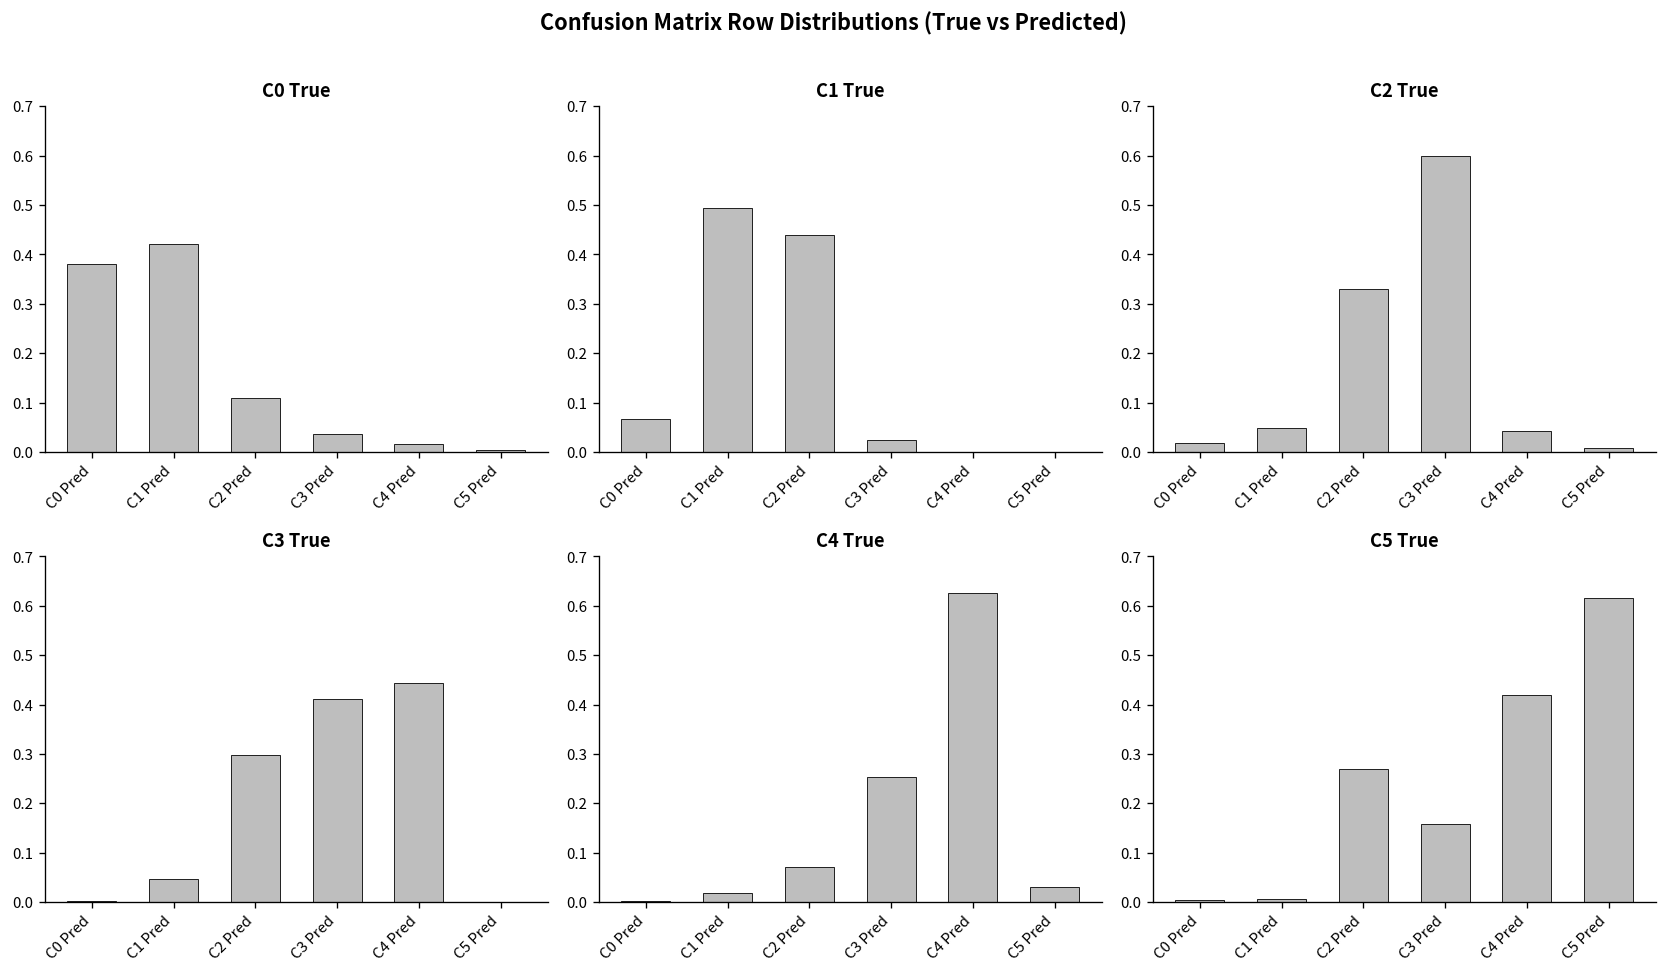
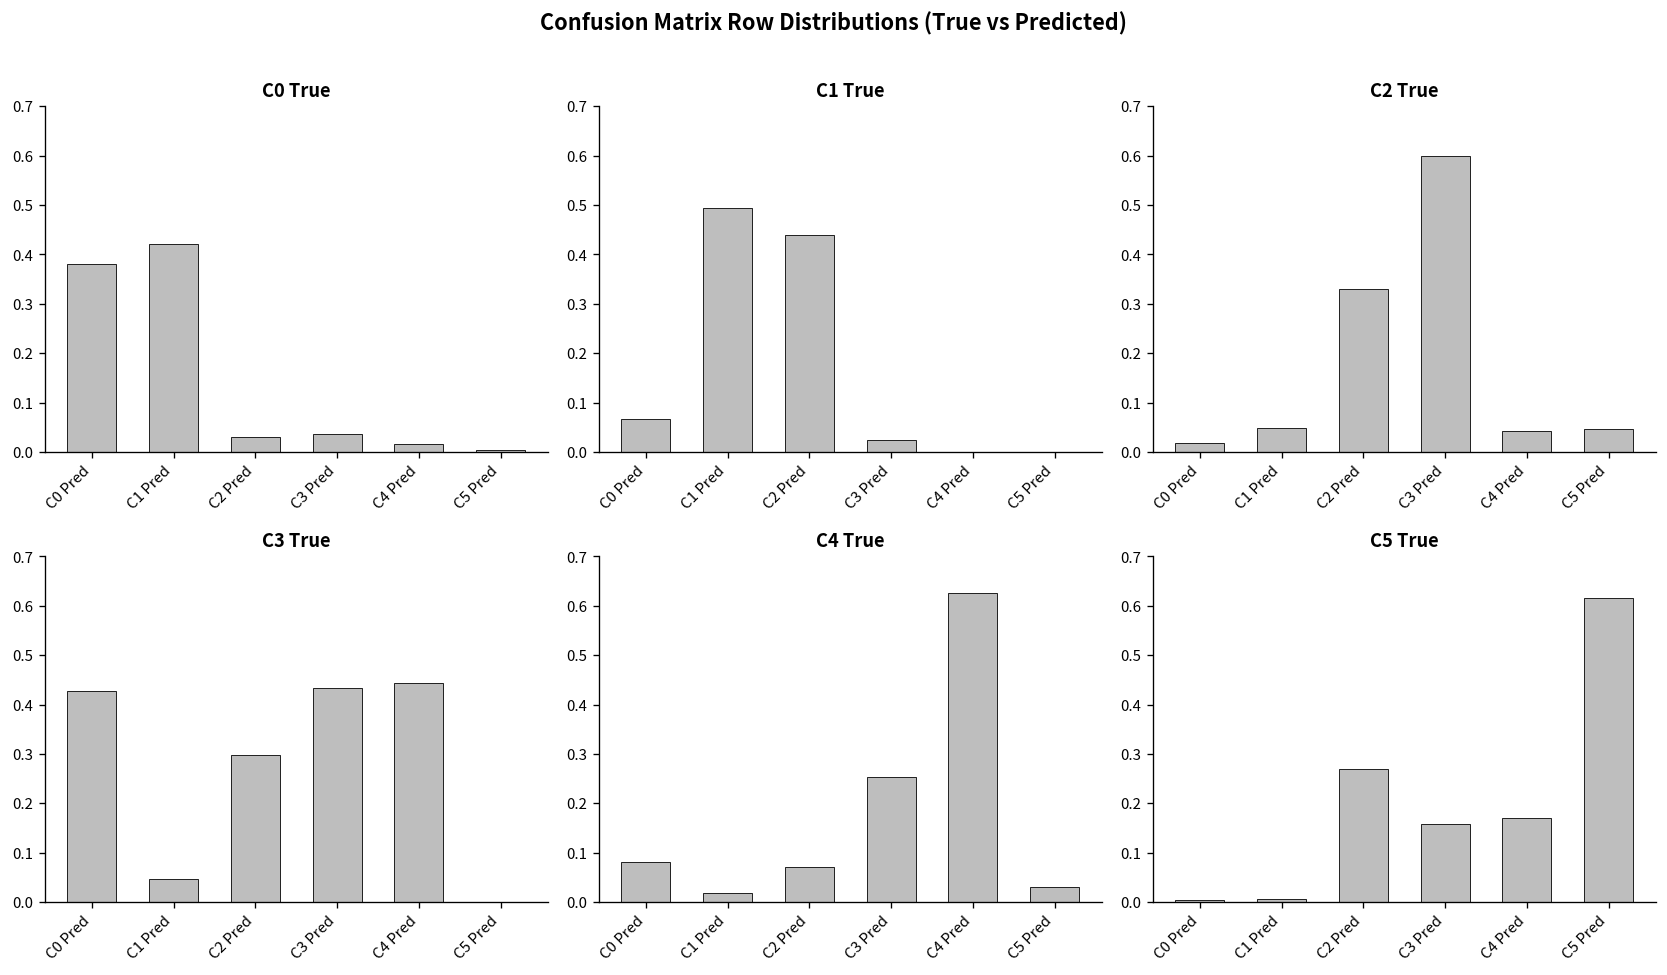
C0 True, C2 Pred: 0.11 -> 0.03
C2 True, C5 Pred: 0.01 -> 0.05
C3 True, C0 Pred: 0.00 -> 0.43
C3 True, C3 Pred: 0.41 -> 0.43
C4 True, C0 Pred: 0.00 -> 0.08
C5 True, C4 Pred: 0.42 -> 0.17
